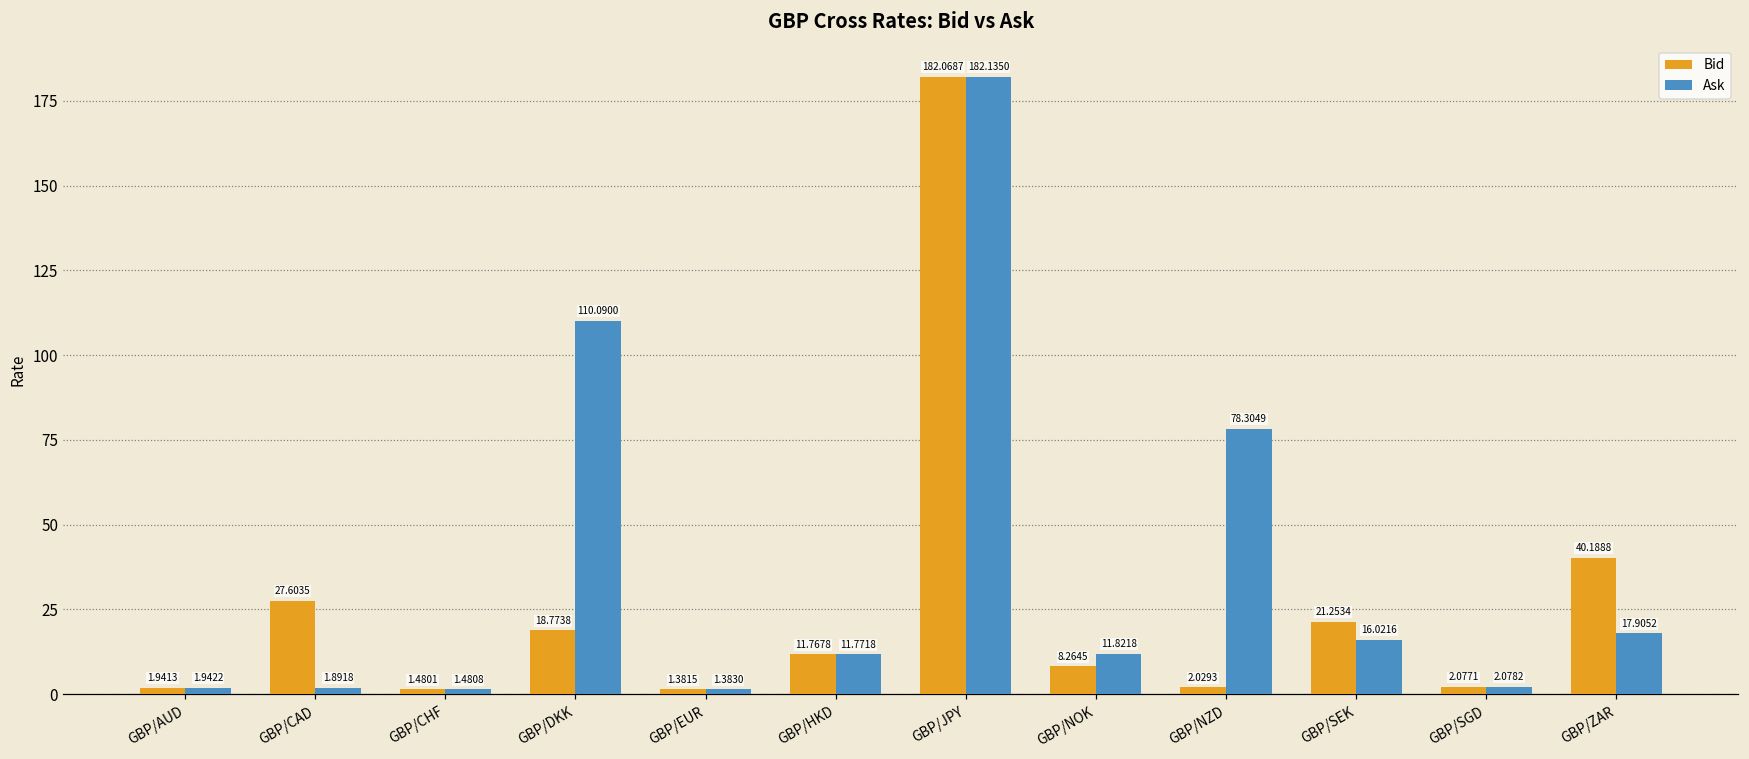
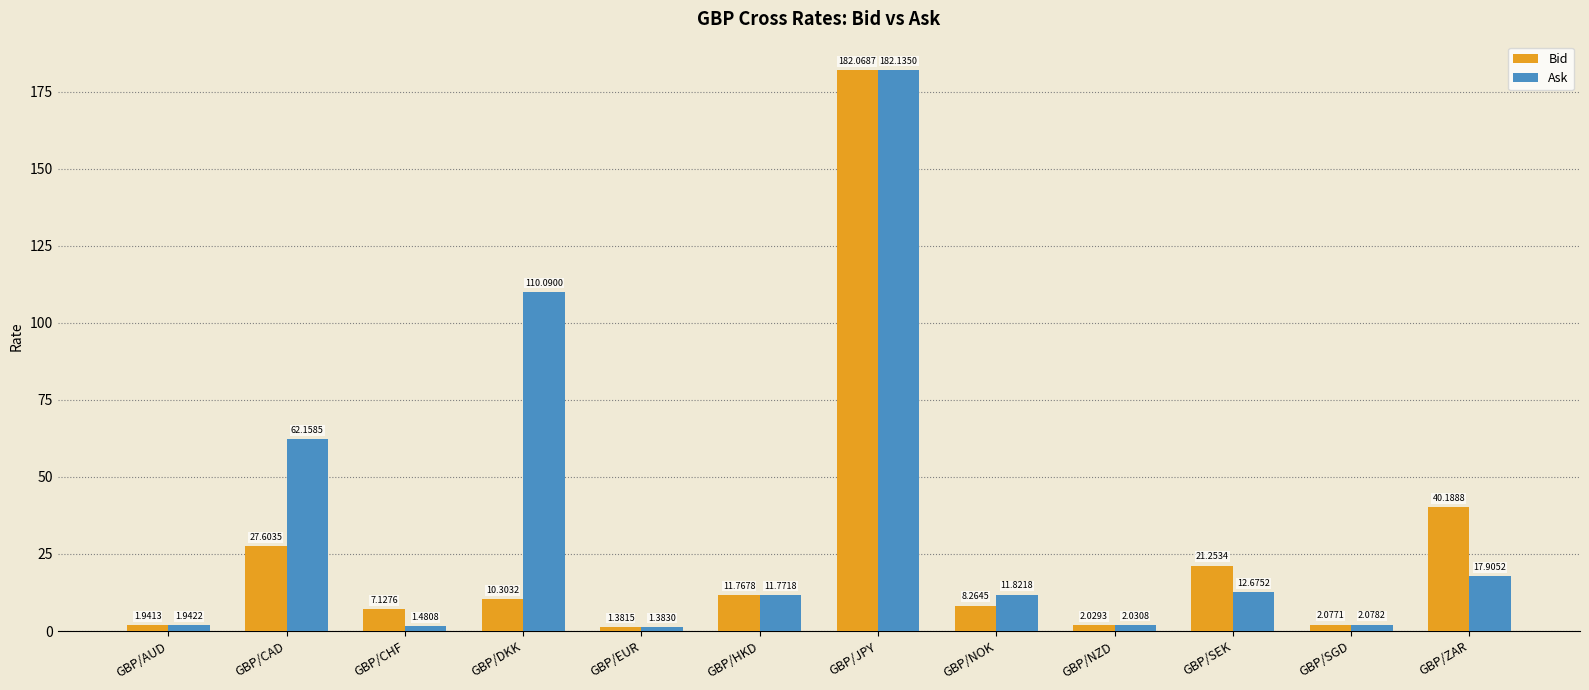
Ask, GBP/CAD: 1.8918 -> 62.1585
Bid, GBP/CHF: 1.4801 -> 7.1276
Bid, GBP/DKK: 18.7738 -> 10.3032
Ask, GBP/NZD: 78.3049 -> 2.0308
Ask, GBP/SEK: 16.0216 -> 12.6752
